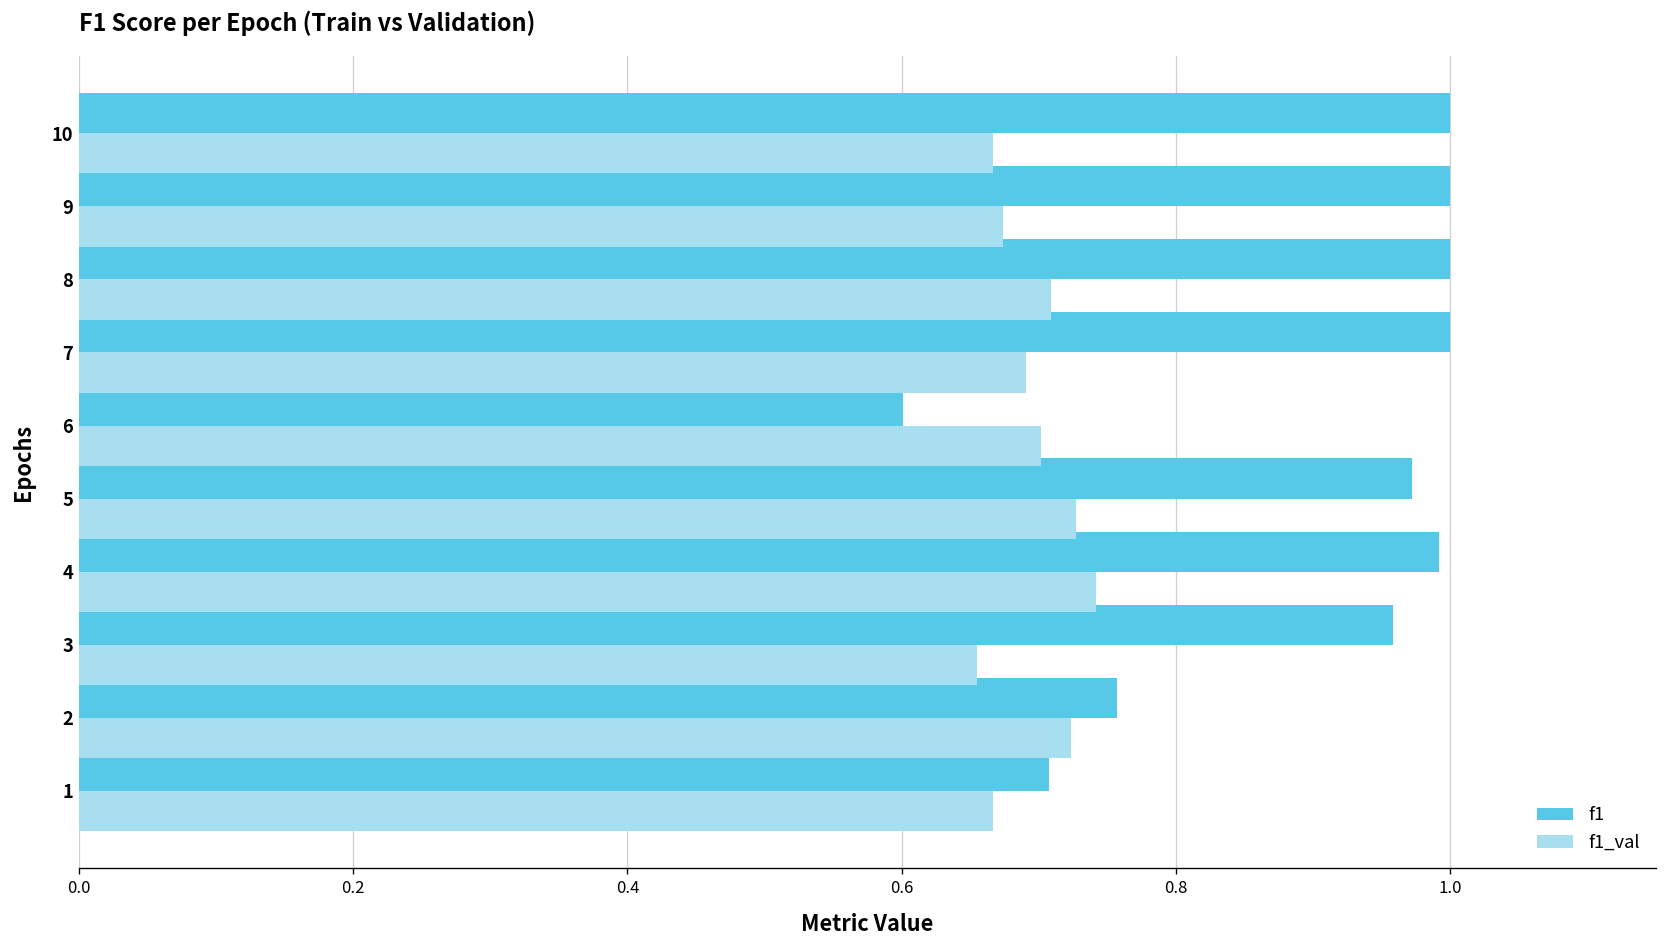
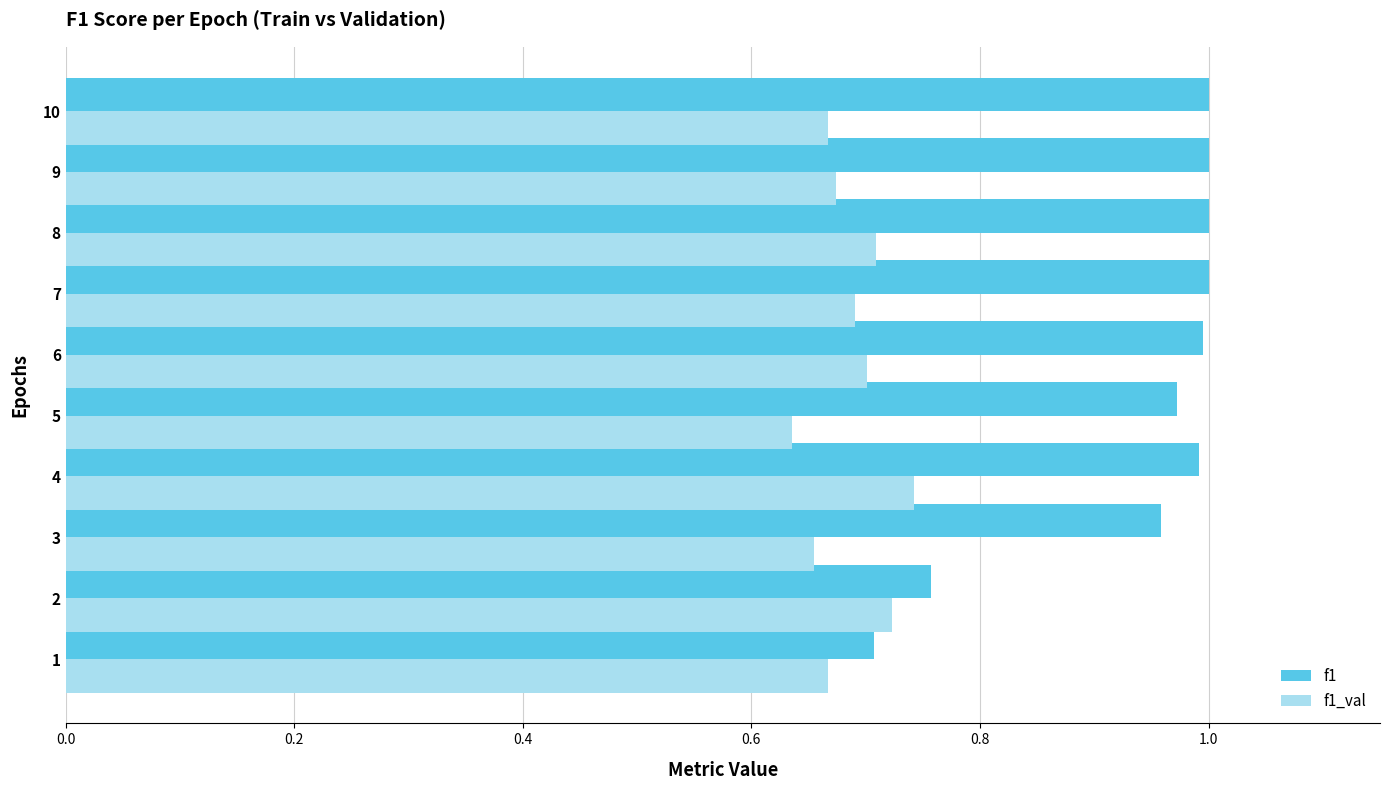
f1, 6: 0.601 -> 0.995
f1_val, 5: 0.727 -> 0.636
